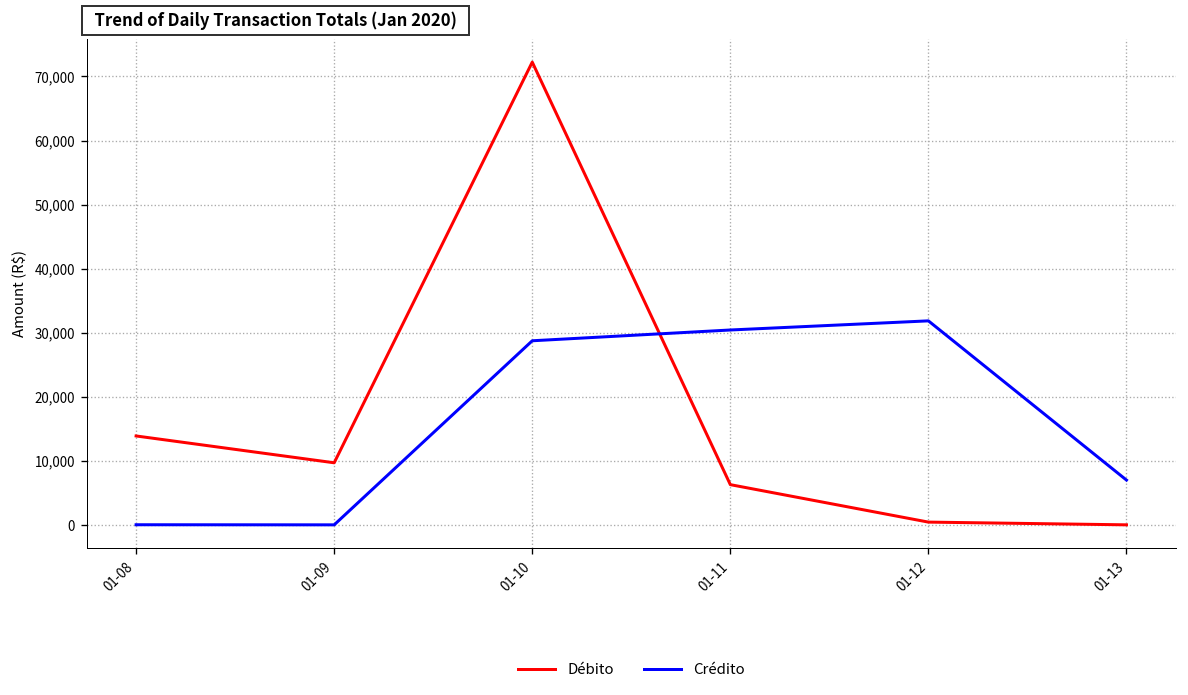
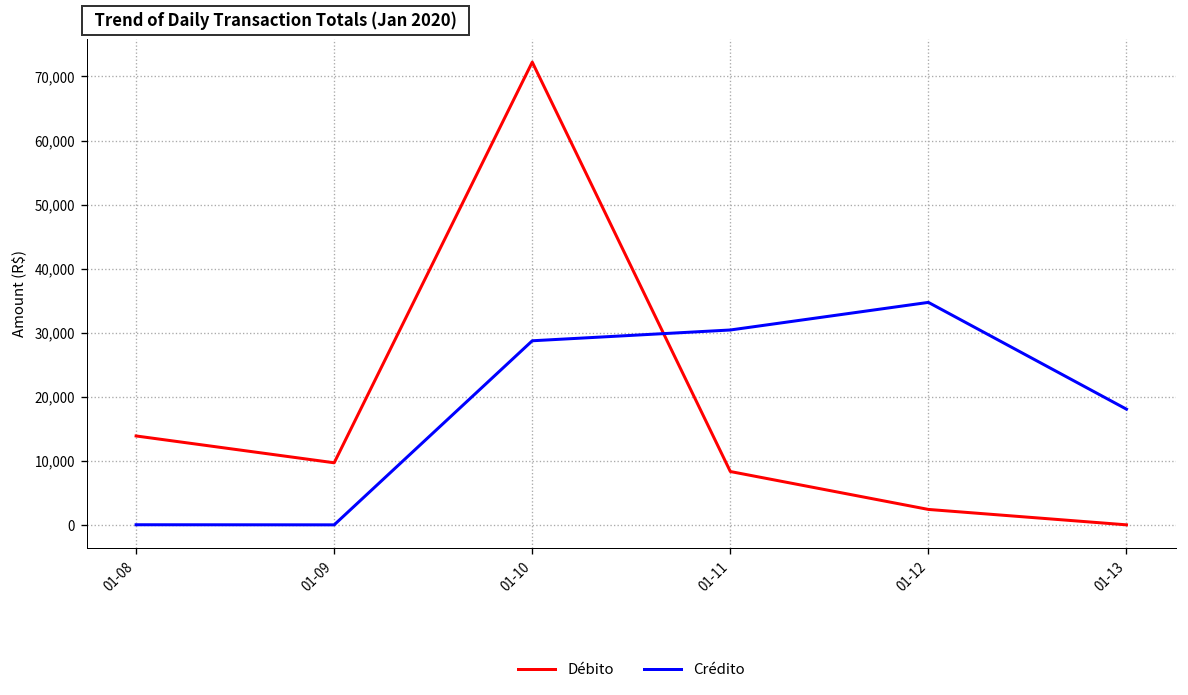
Débito, 01-11: 6,000 -> 8,000
Débito, 01-12: 0 -> 2,000
Crédito, 01-12: 32,000 -> 35,000
Crédito, 01-13: 7,000 -> 18,000
